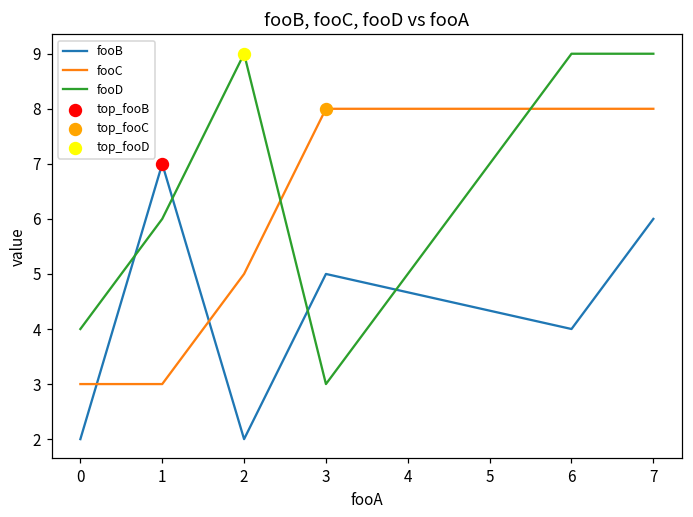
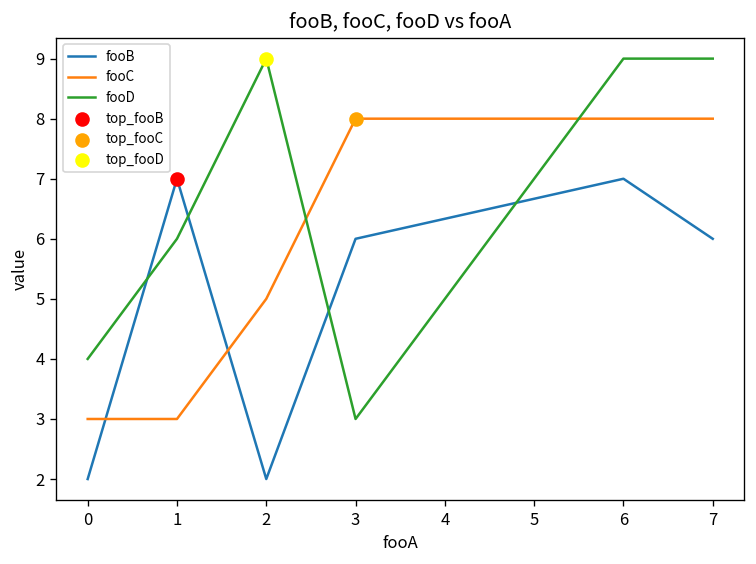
fooB, 3: 5 -> 6
fooB, 6: 4 -> 7
